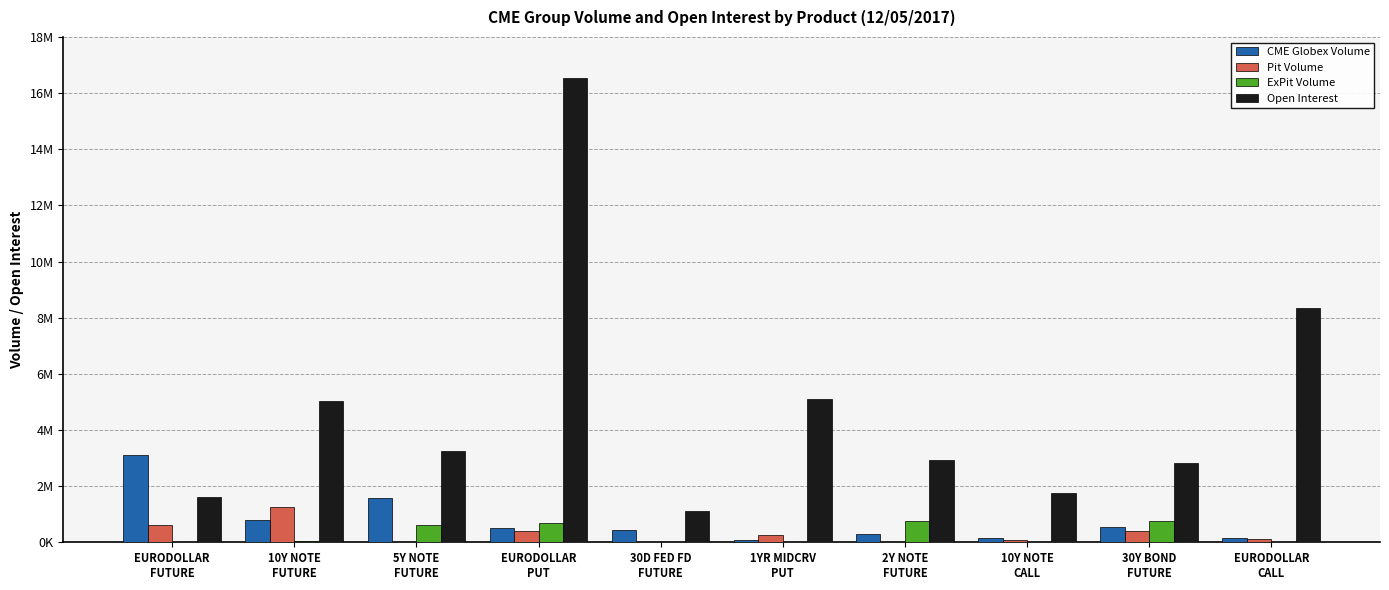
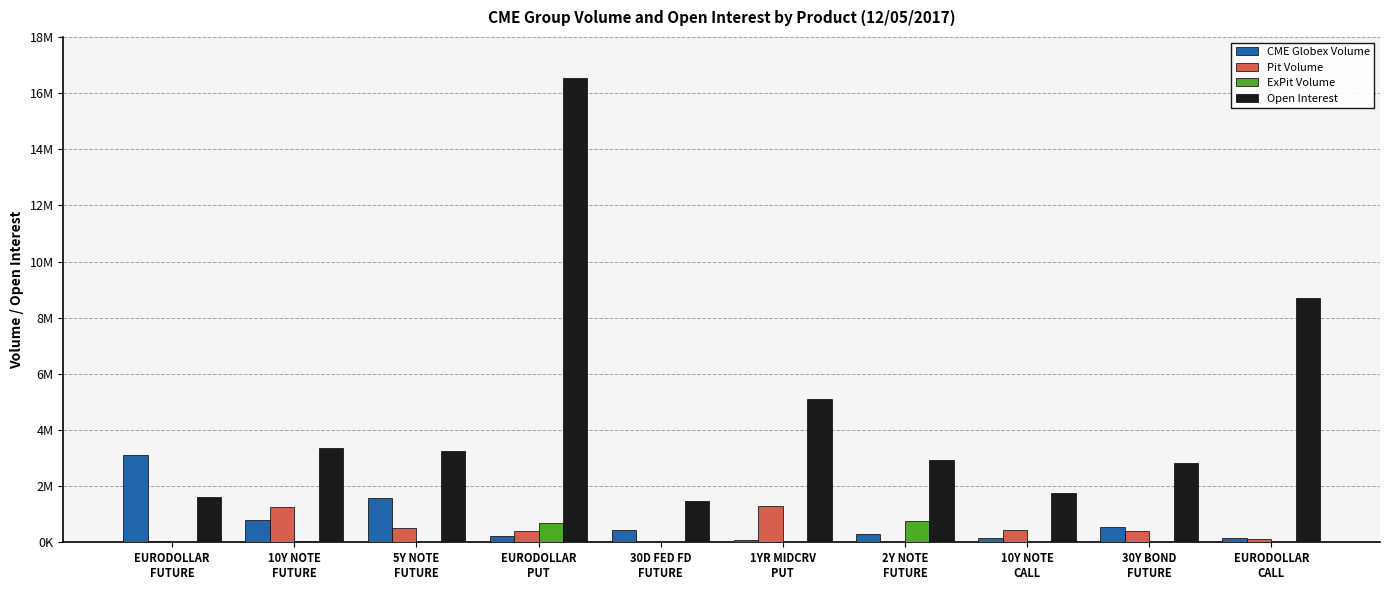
Pit Volume, EURODOLLAR FUTURE: 600000 -> 0
Open Interest, 10Y NOTE FUTURE: 5000000 -> 3400000
Pit Volume, 5Y NOTE FUTURE: 0 -> 500000
ExPit Volume, 5Y NOTE FUTURE: 600000 -> 0
CME Globex Volume, EURODOLLAR PUT: 500000 -> 200000
Open Interest, 30D FED FD FUTURE: 1100000 -> 1500000
Pit Volume, 1YR MIDCRV PUT: 300000 -> 1300000
Pit Volume, 10Y NOTE CALL: 100000 -> 400000
ExPit Volume, 30Y BOND FUTURE: 800000 -> 0
Open Interest, EURODOLLAR CALL: 8400000 -> 8700000
